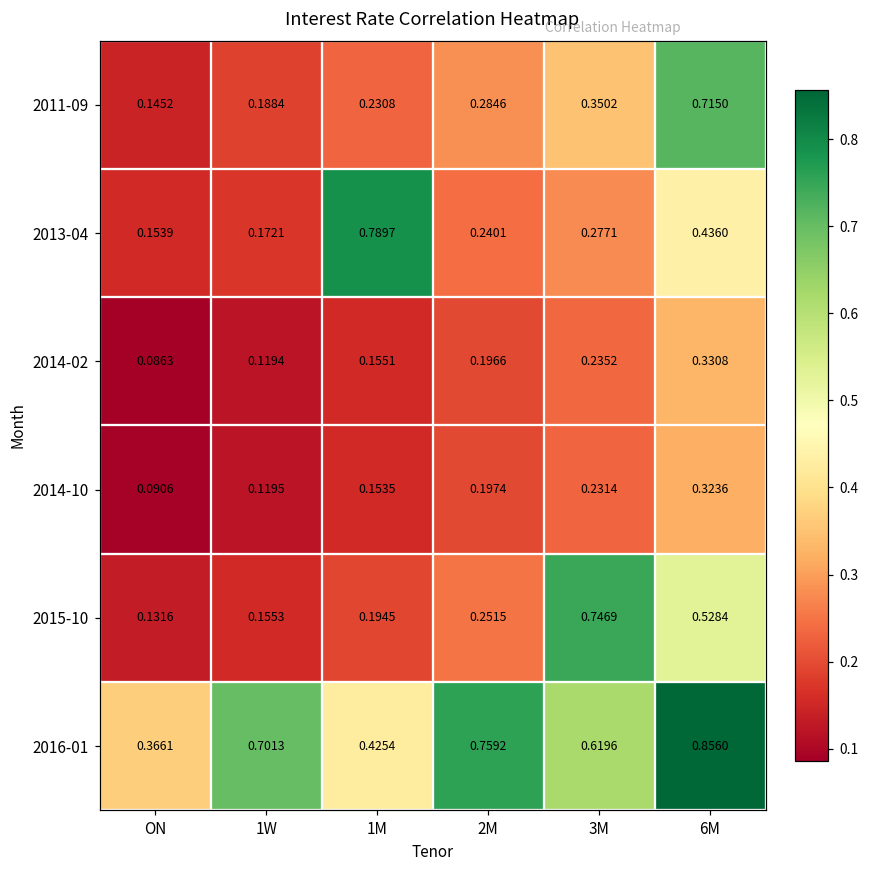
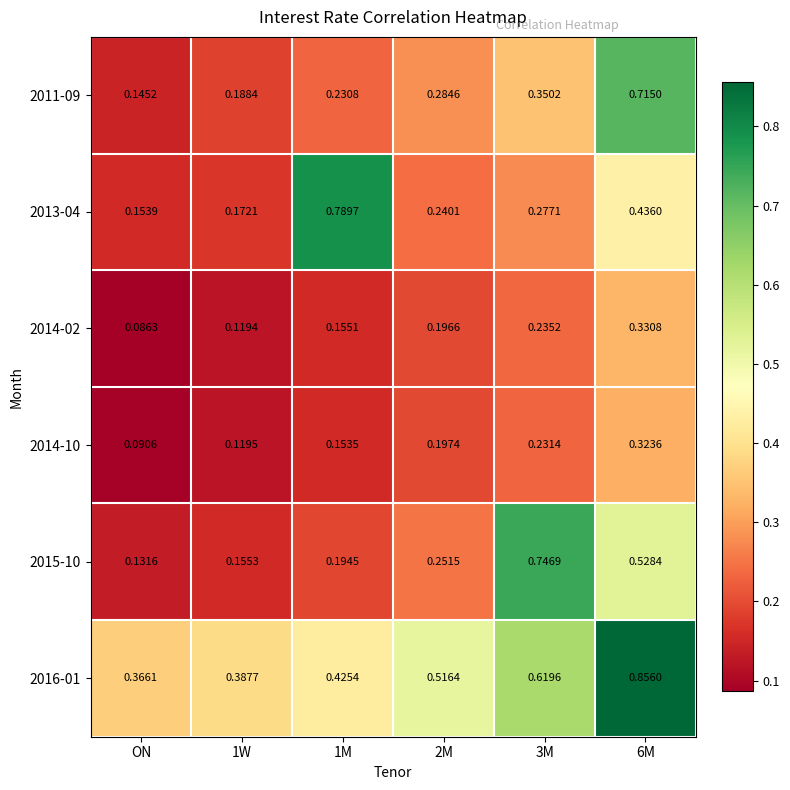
2016-01, 1W: 0.7013 -> 0.3877
2016-01, 2M: 0.7592 -> 0.5164
